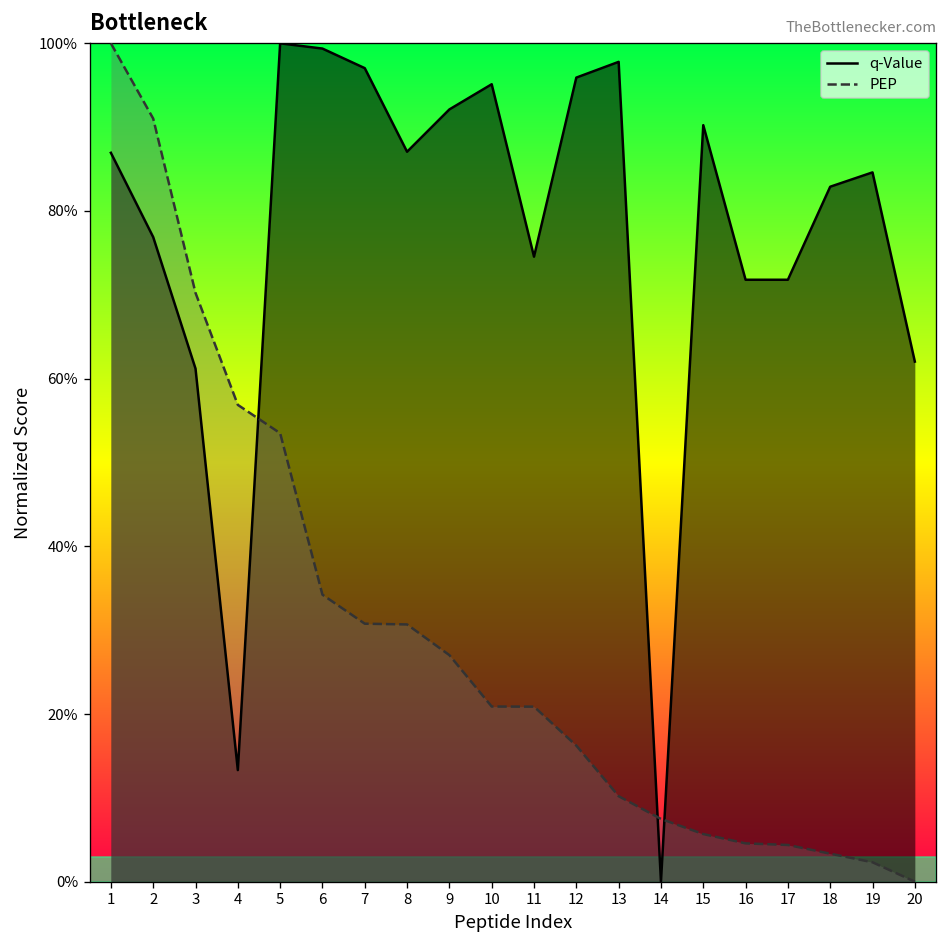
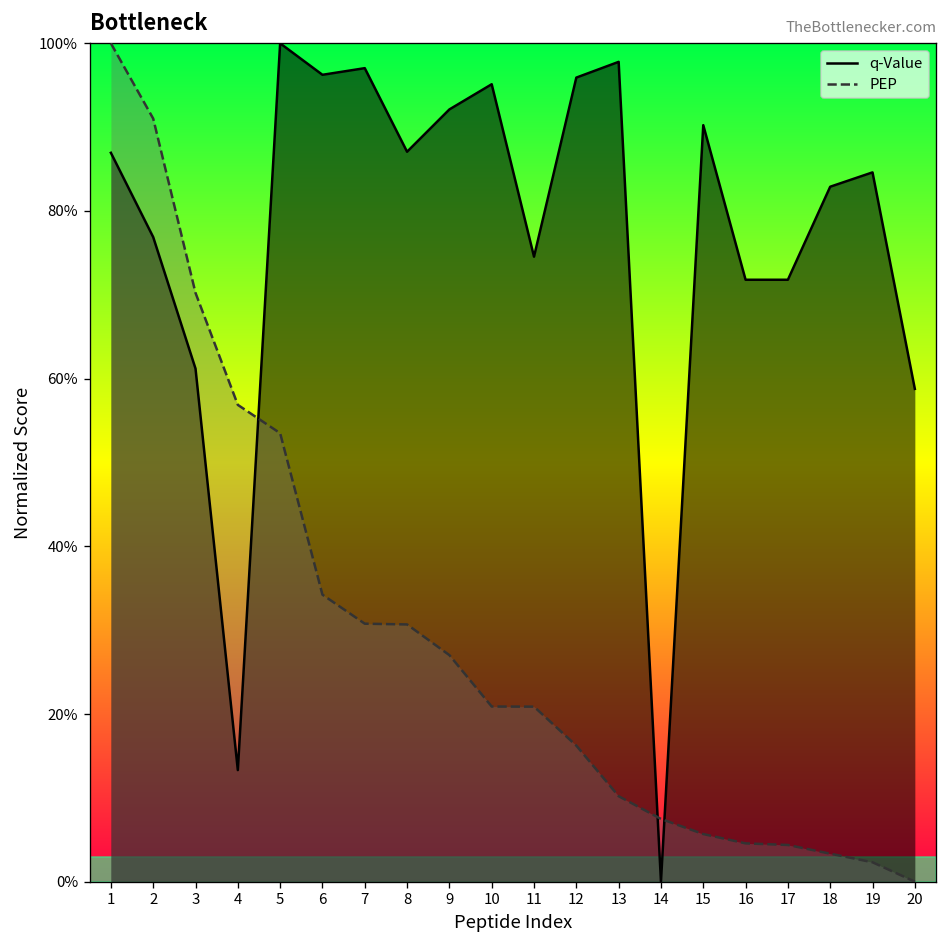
q-Value, 6: 99% -> 96%
q-Value, 20: 62% -> 59%
